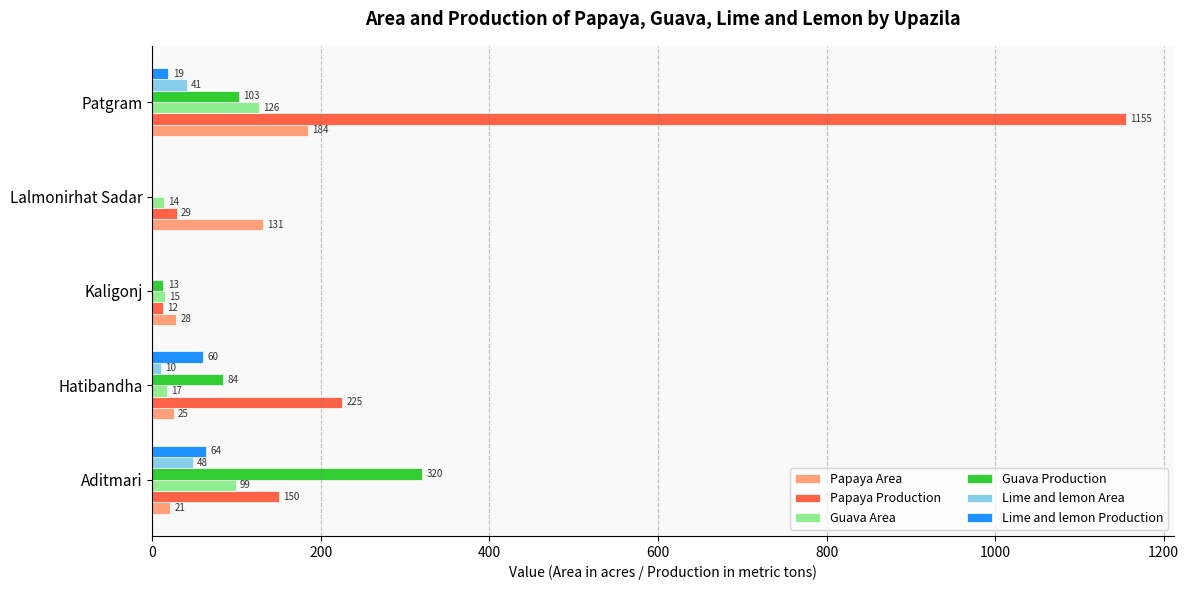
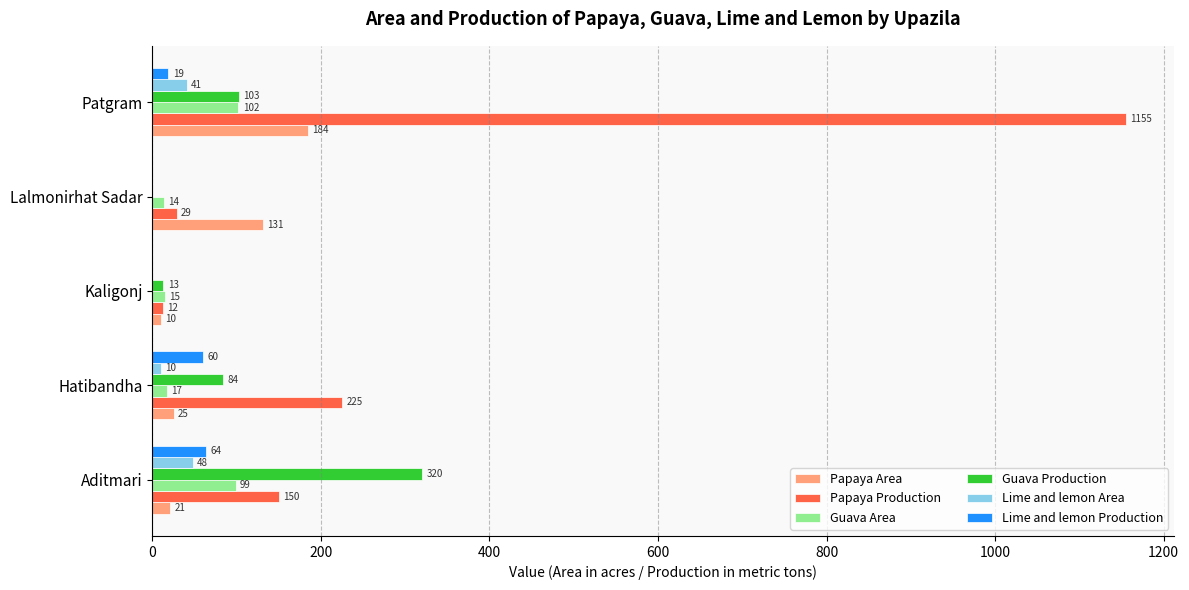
Guava Area, Patgram: 126 -> 102
Papaya Area, Kaligonj: 28 -> 10
